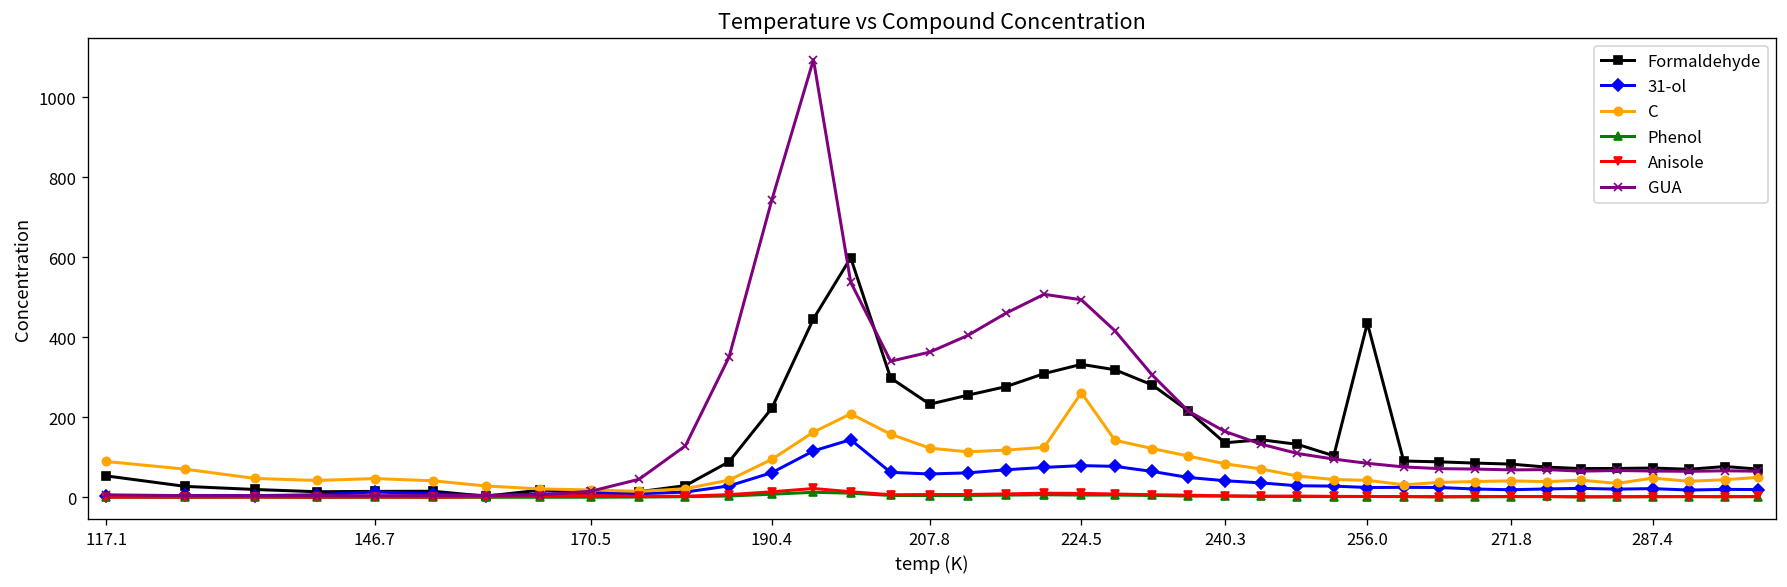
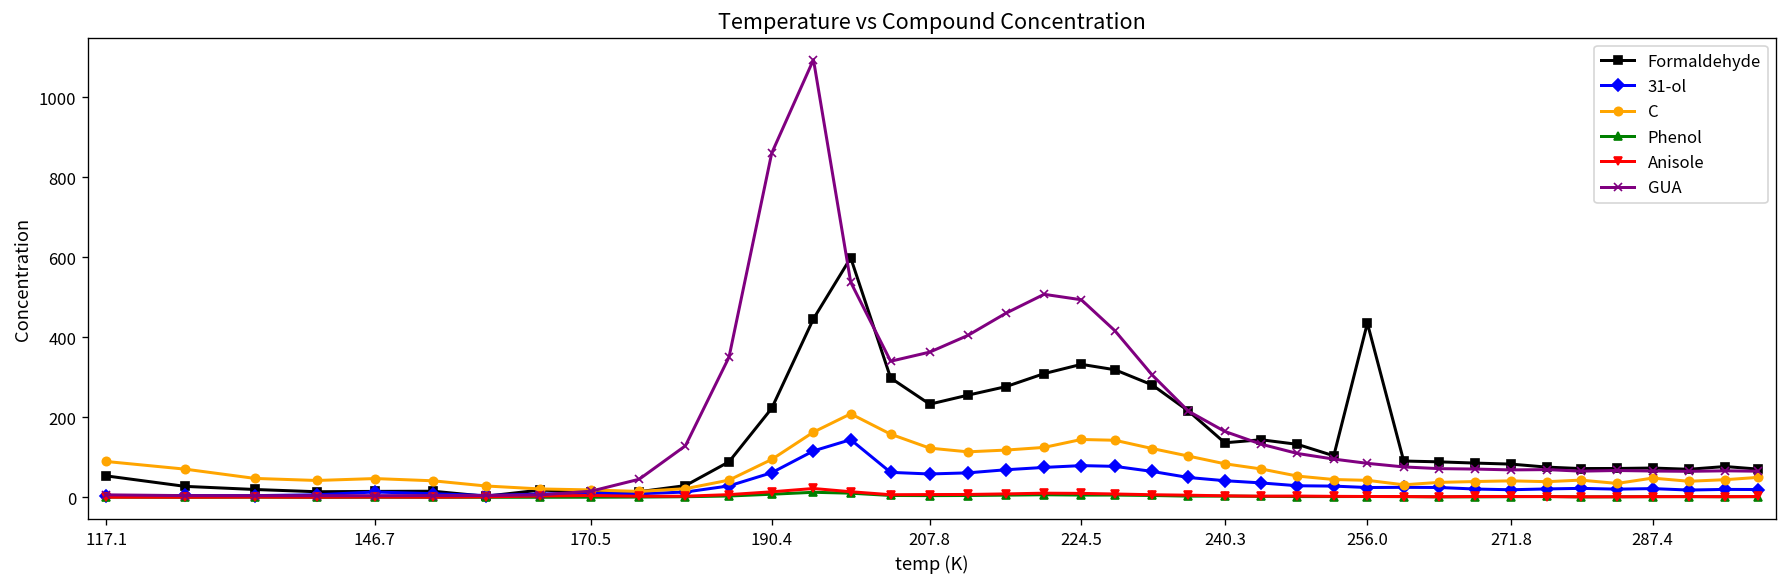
GUA, 190.4: 740 -> 860
C, 224.5: 260 -> 140
